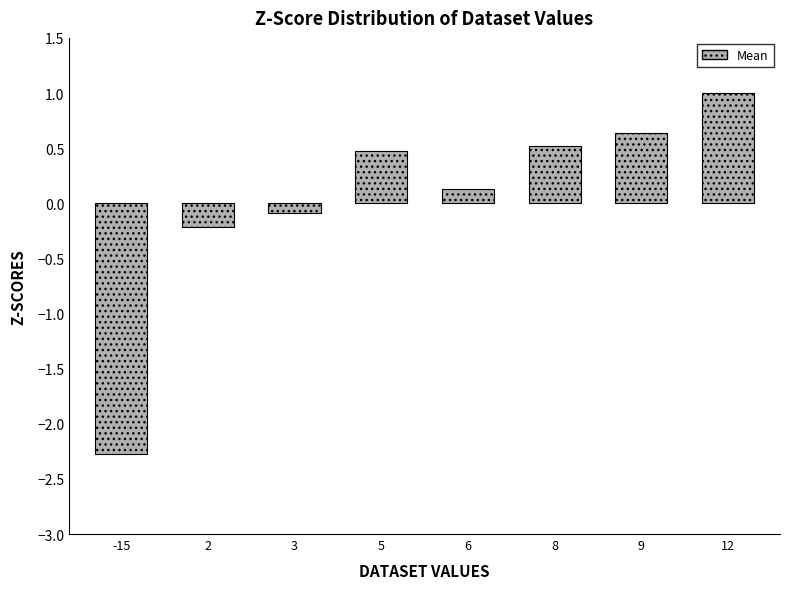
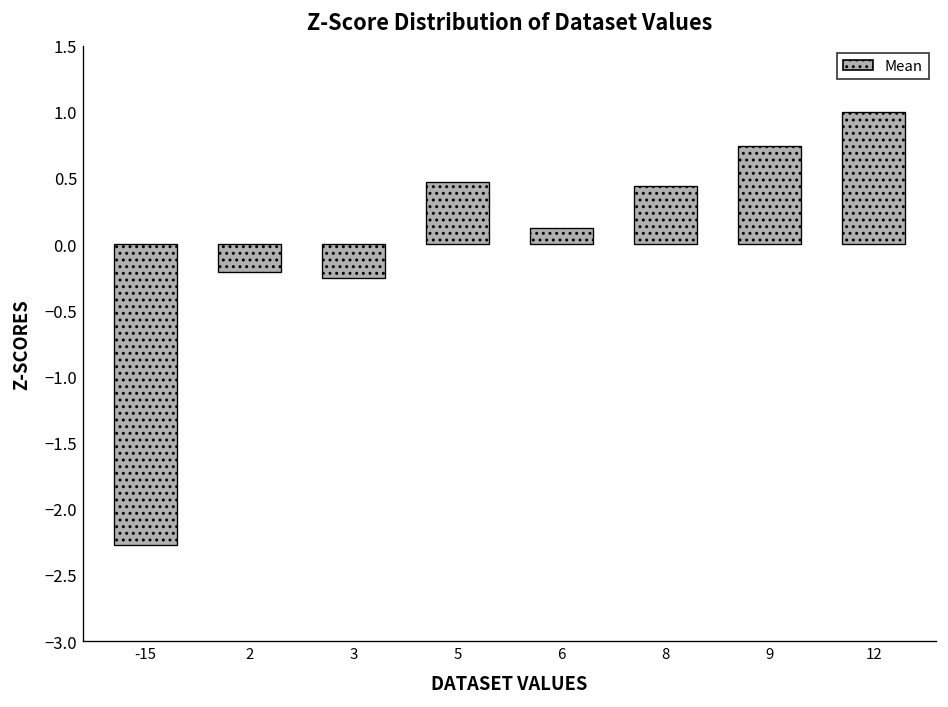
3: -0.09 -> -0.26
8: 0.52 -> 0.44
9: 0.64 -> 0.74
